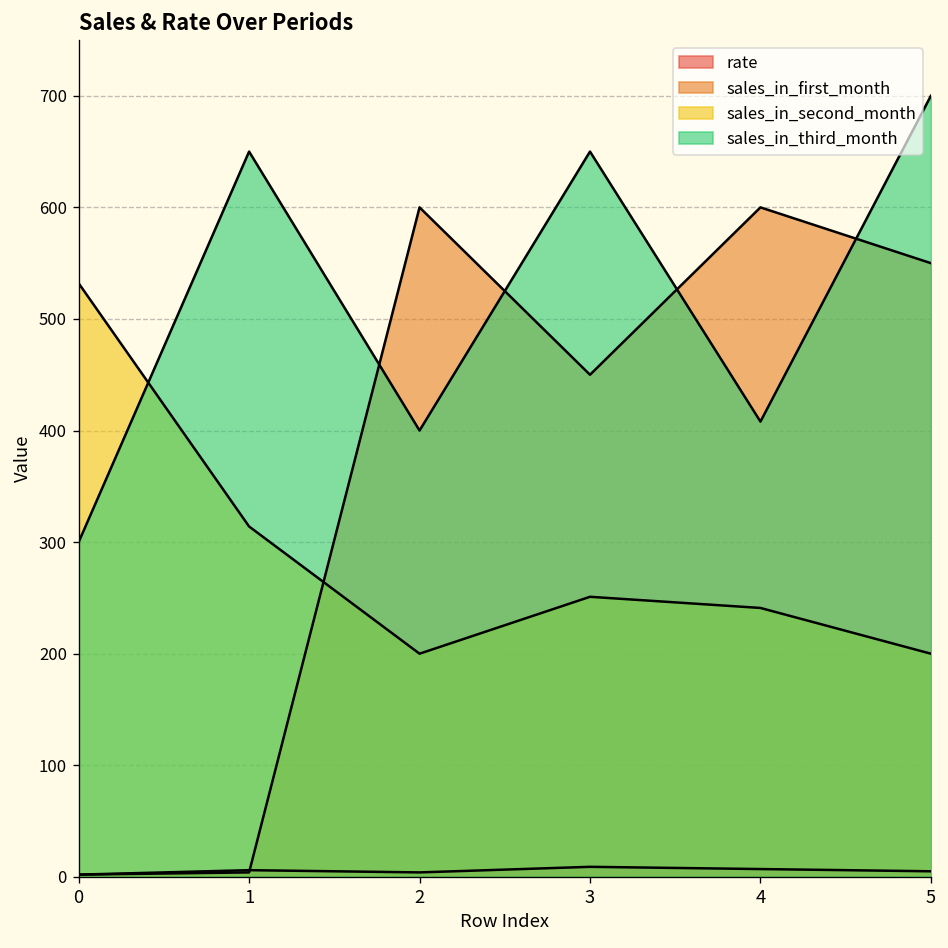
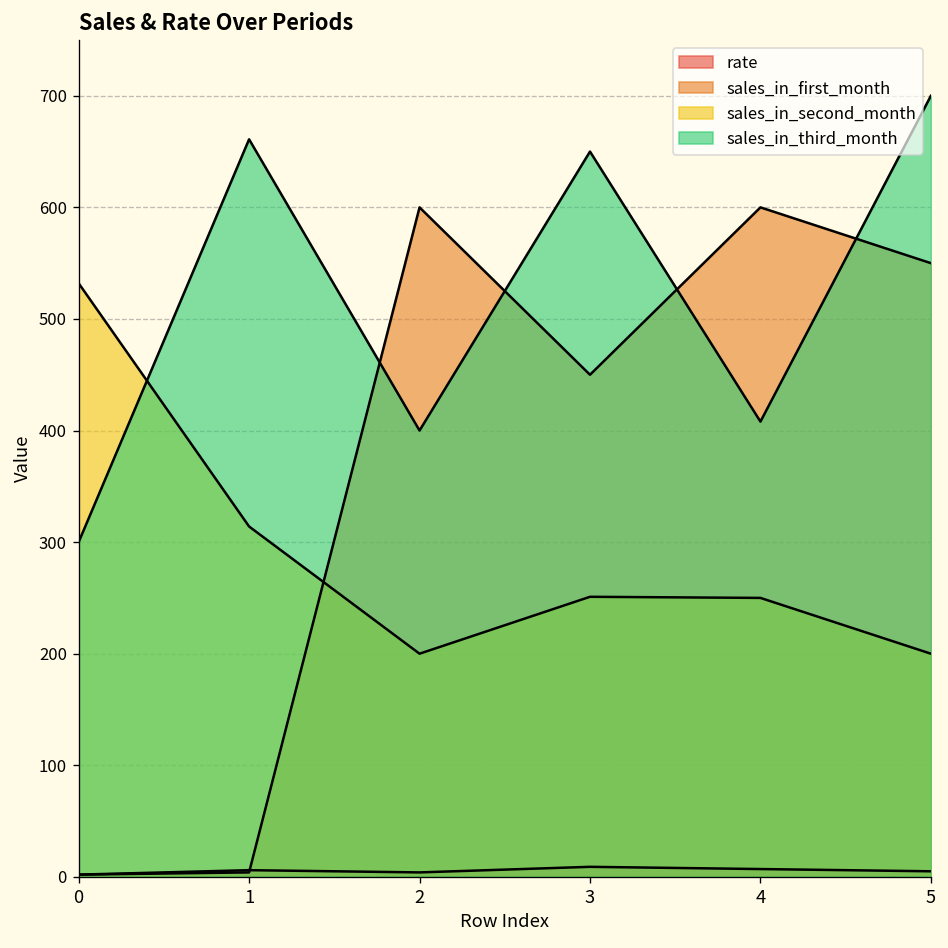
sales_in_third_month, 1: 650 -> 660
sales_in_second_month, 4: 240 -> 250
